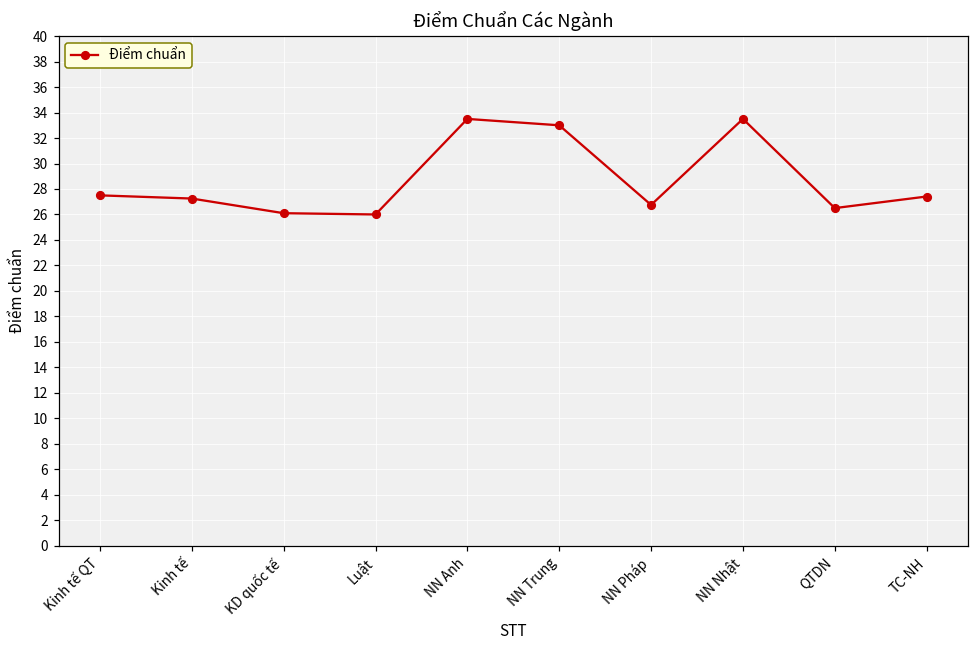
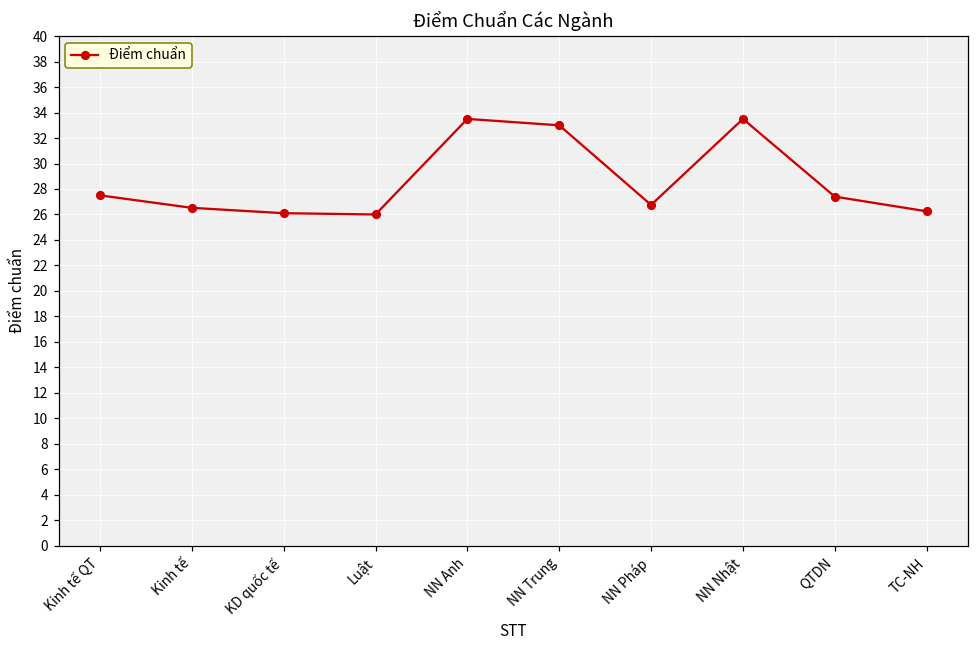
Kinh tế: 27.3 -> 26.5
QTDN: 26.5 -> 27.4
TC-NH: 27.4 -> 26.3
